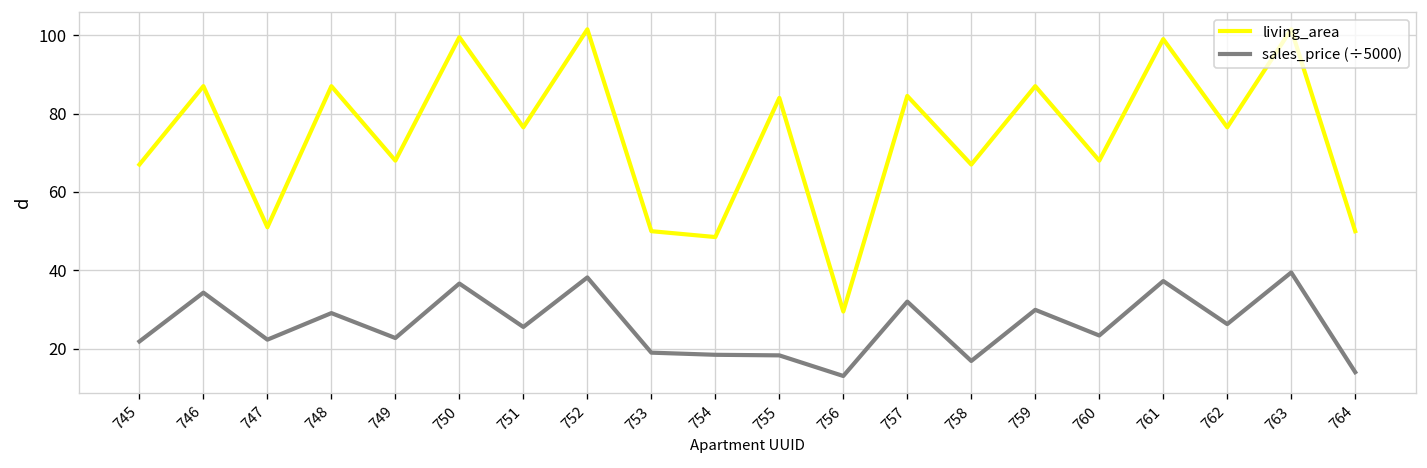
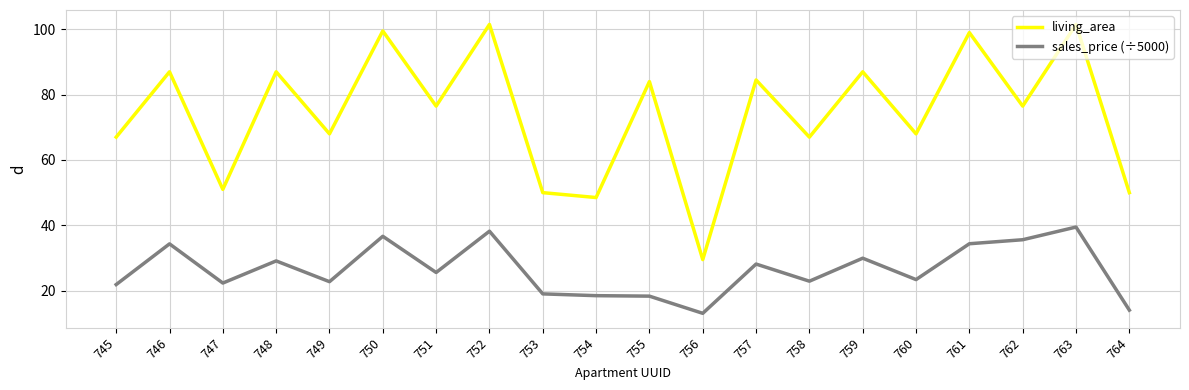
sales_price (÷5000), 757: 32 -> 28
sales_price (÷5000), 758: 17 -> 23
sales_price (÷5000), 761: 37 -> 34
sales_price (÷5000), 762: 26 -> 36
